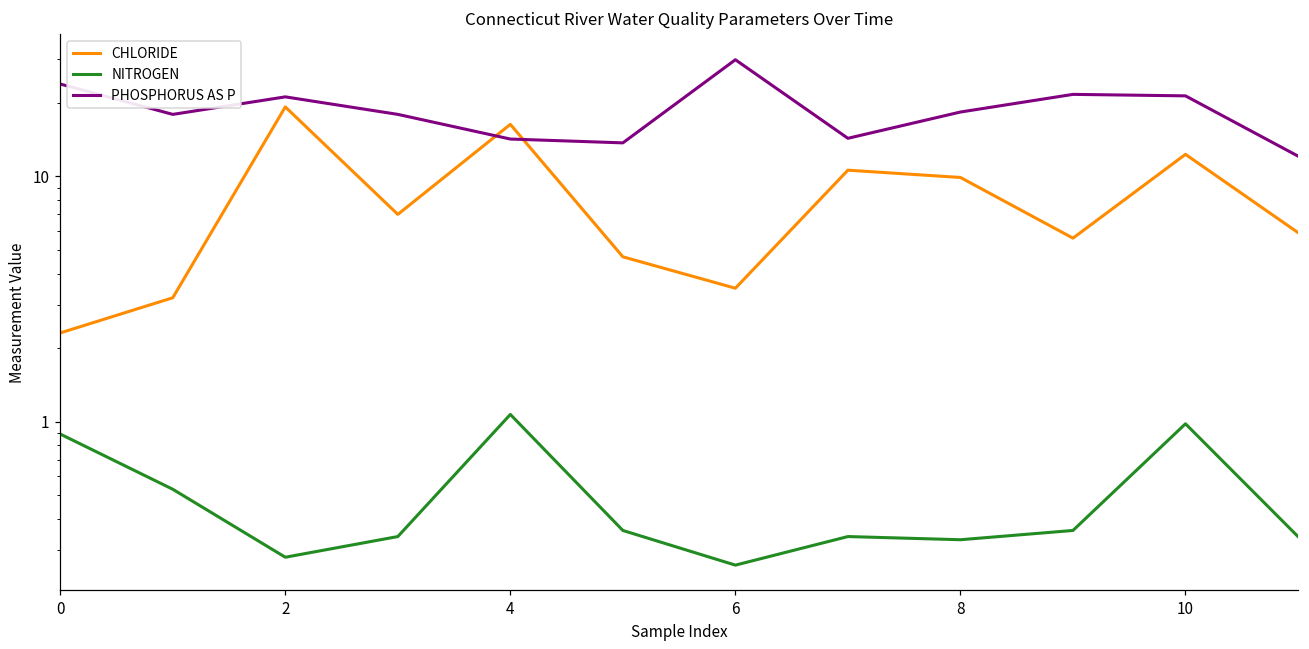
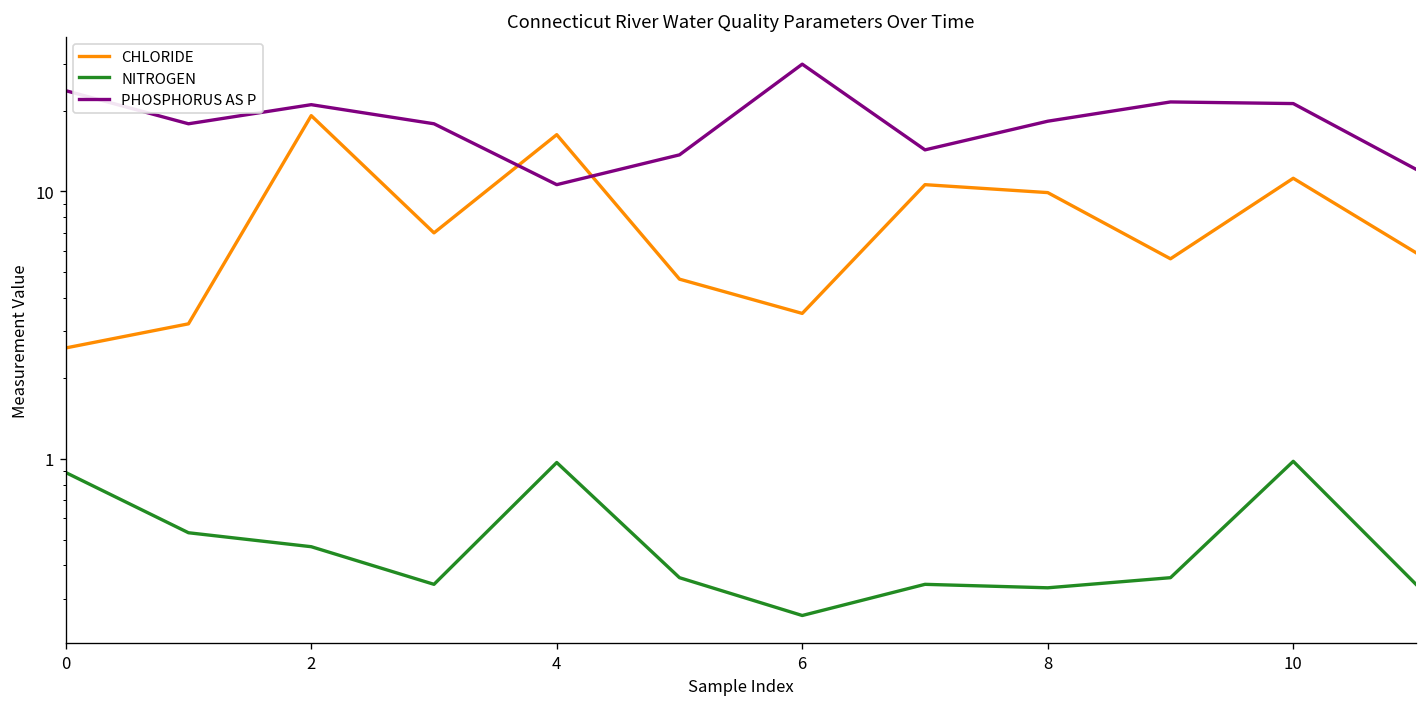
CHLORIDE, 0: 2.3 -> 2.6
NITROGEN, 2: 0.28 -> 0.47
NITROGEN, 4: 1.1 -> 1.0
PHOSPHORUS AS P, 4: 14 -> 11
CHLORIDE, 10: 12 -> 11
